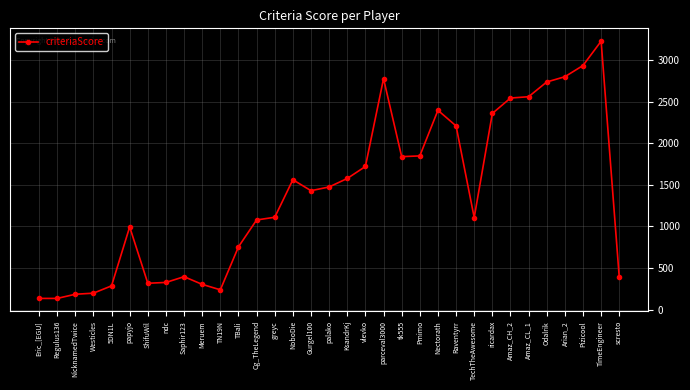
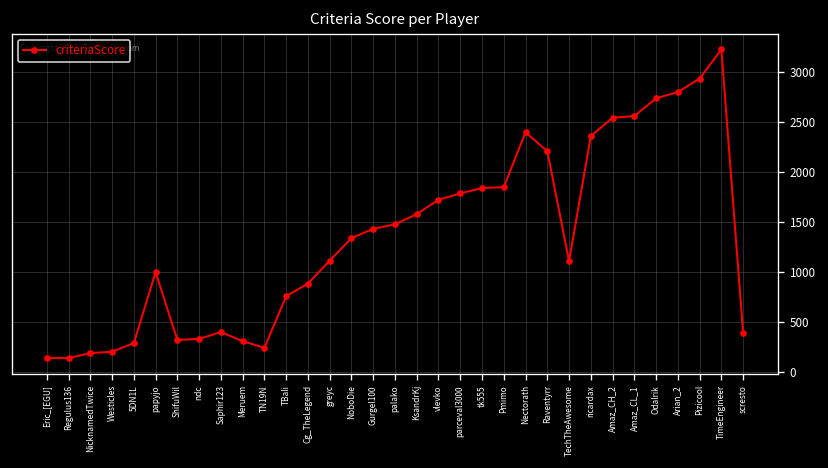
Cg_TheLegend: 1100 -> 900
NoboDie: 1600 -> 1300
parceval3000: 2800 -> 1800
